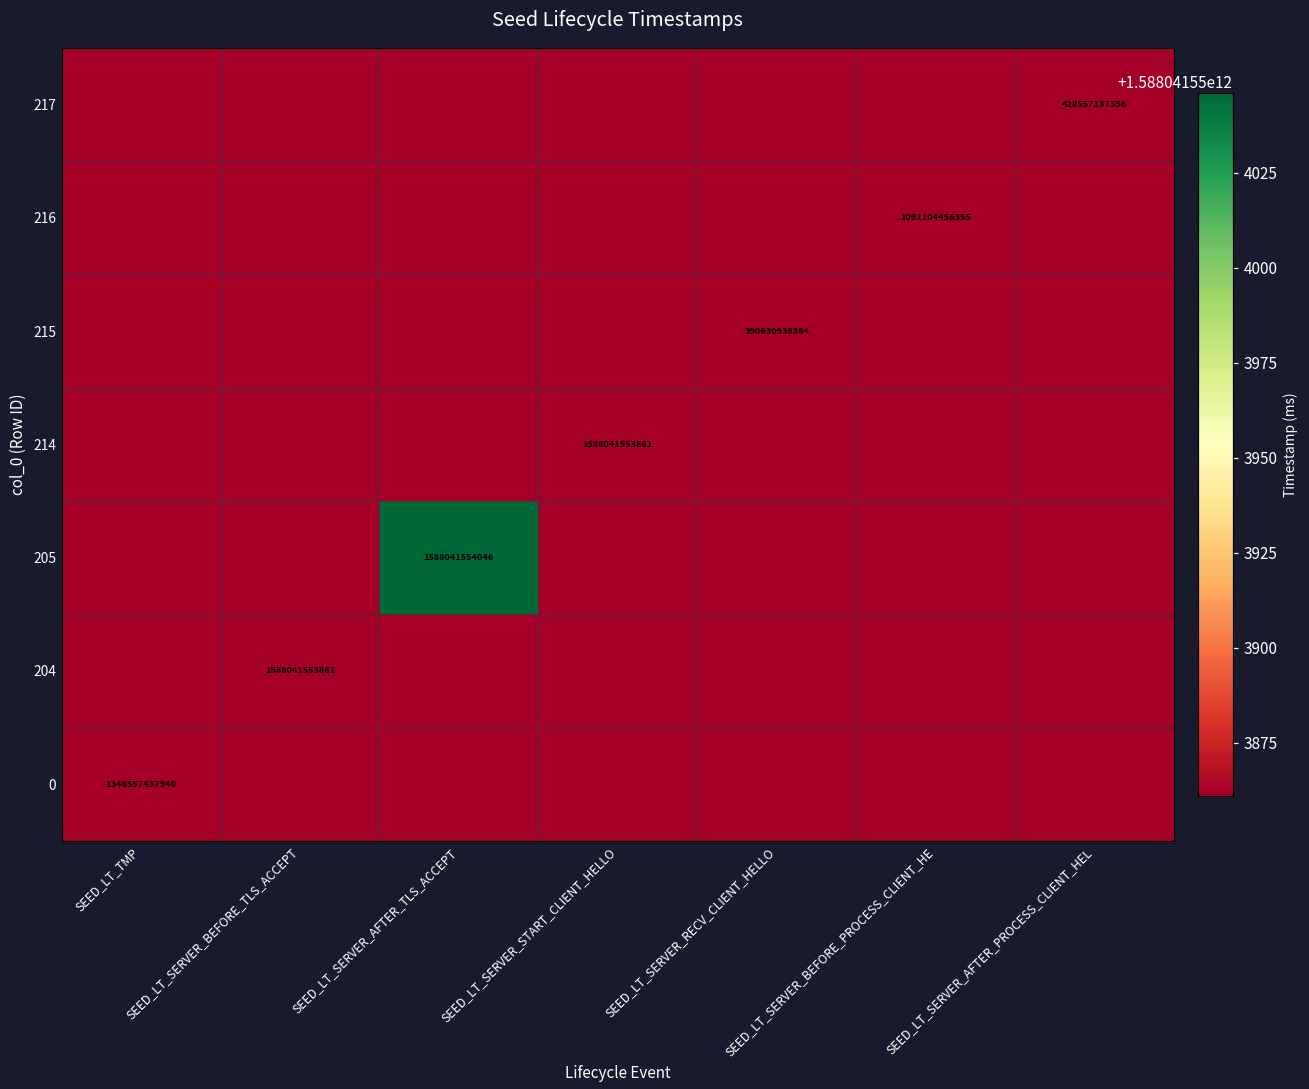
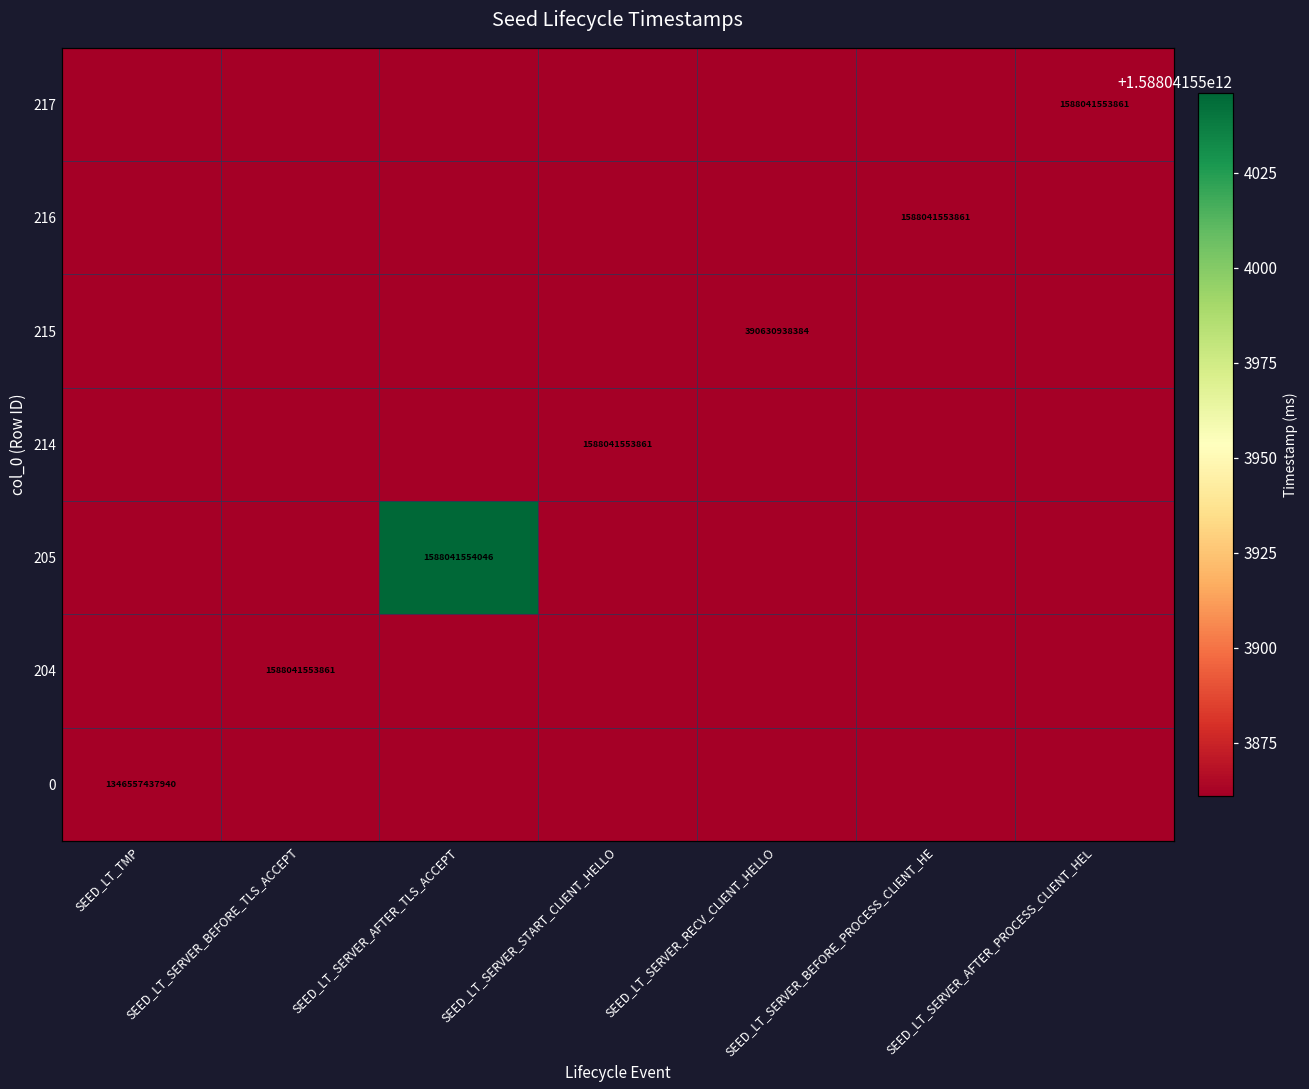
217, SEED_LT_SERVER_AFTER_PROCESS_CLIENT_HEL: 428557137356 -> 1588041553861
216, SEED_LT_SERVER_BEFORE_PROCESS_CLIENT_HE: 1091104456355 -> 1588041553861
